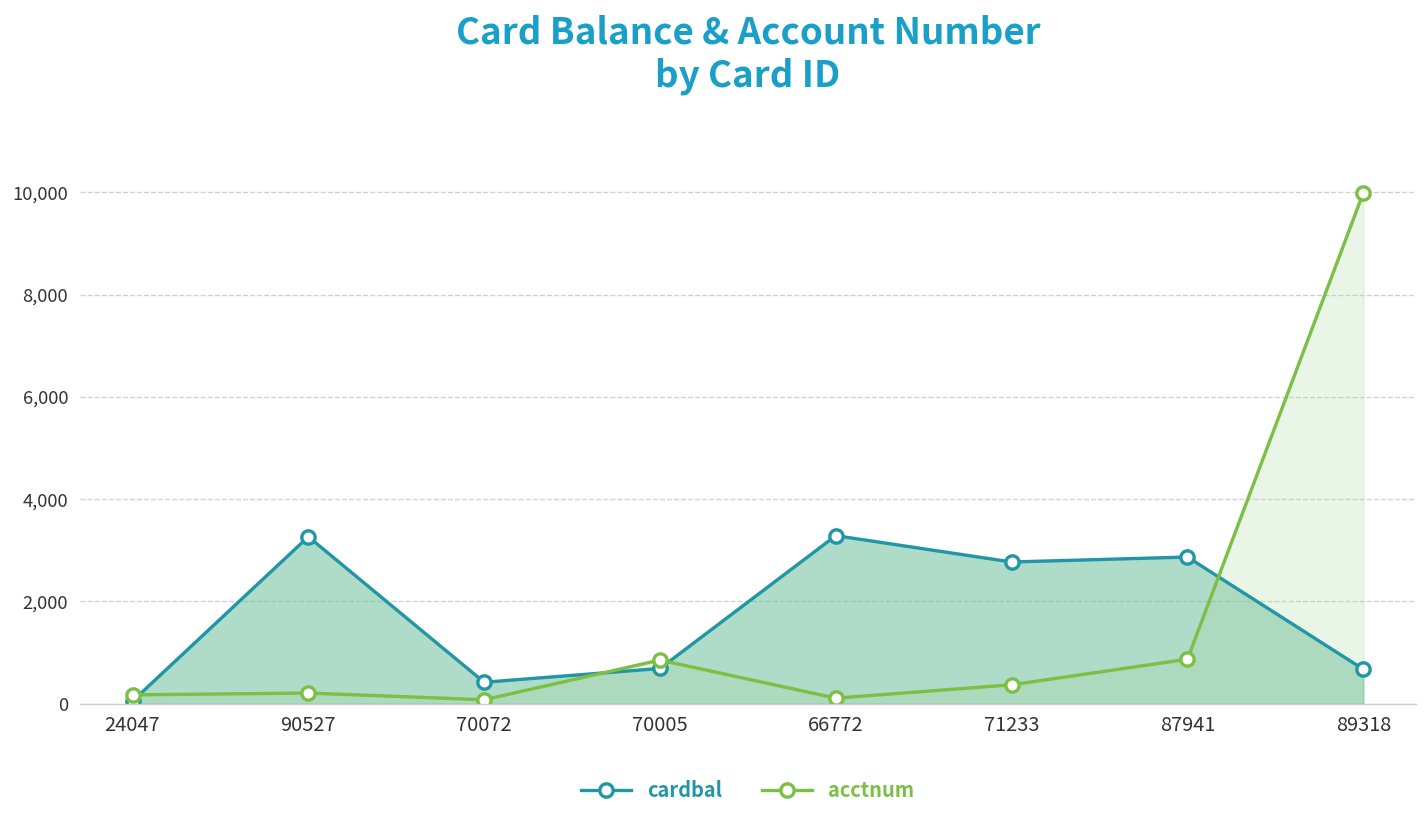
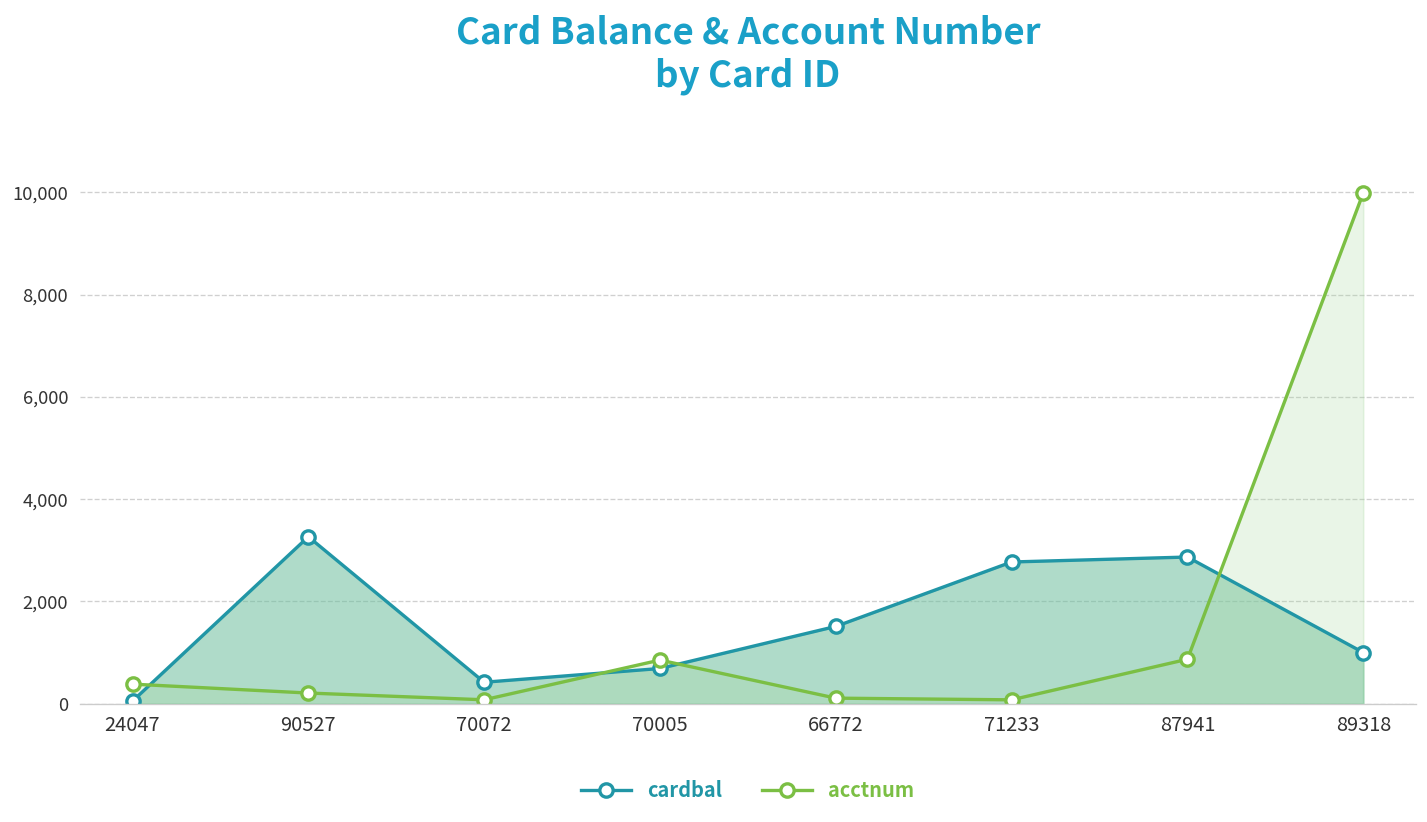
acctnum, 24047: 200 -> 400
cardbal, 66772: 3,300 -> 1,500
acctnum, 71233: 400 -> 100
cardbal, 89318: 700 -> 1,000
